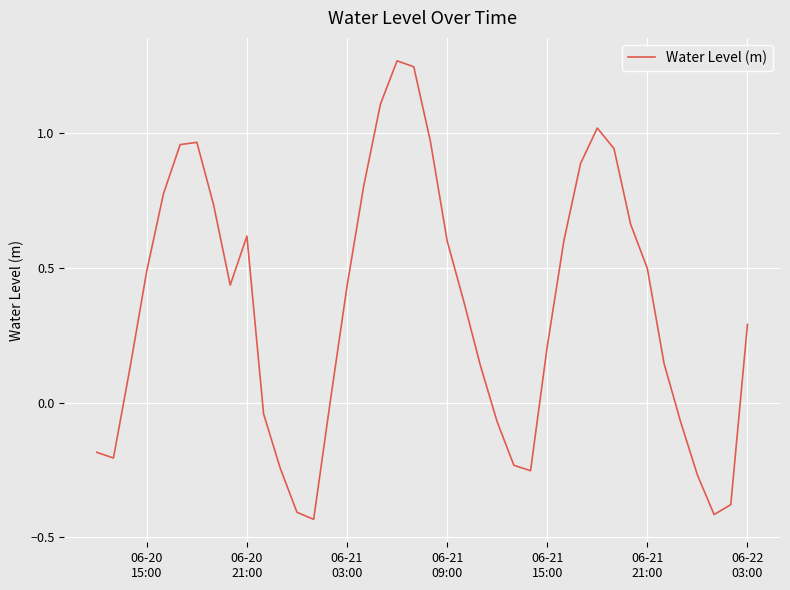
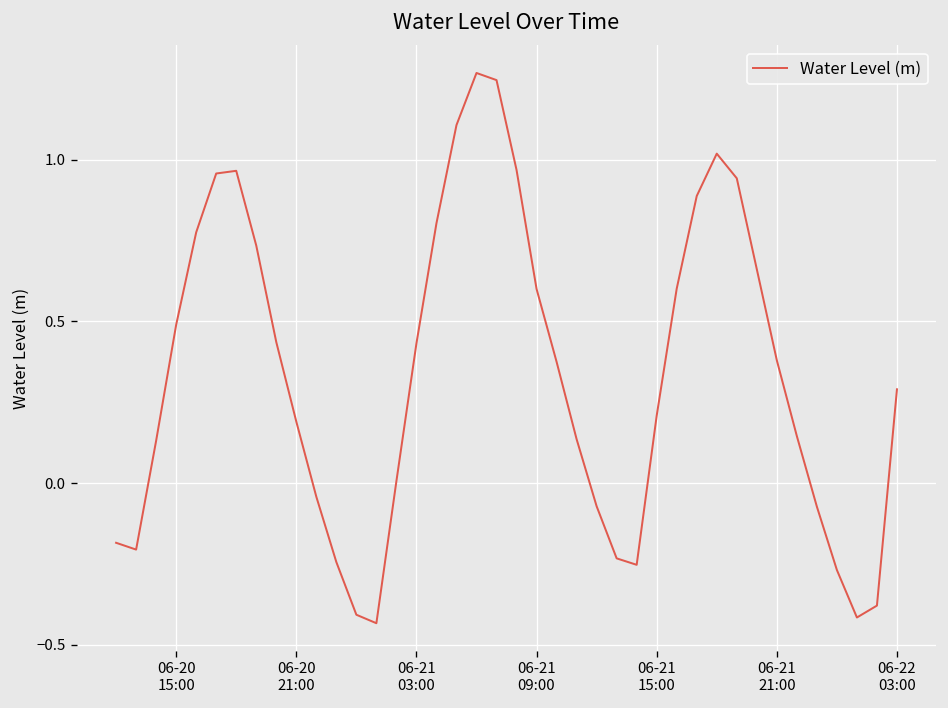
06-20 21:00: 0.62 -> 0.19
06-21 21:00: 0.50 -> 0.38
